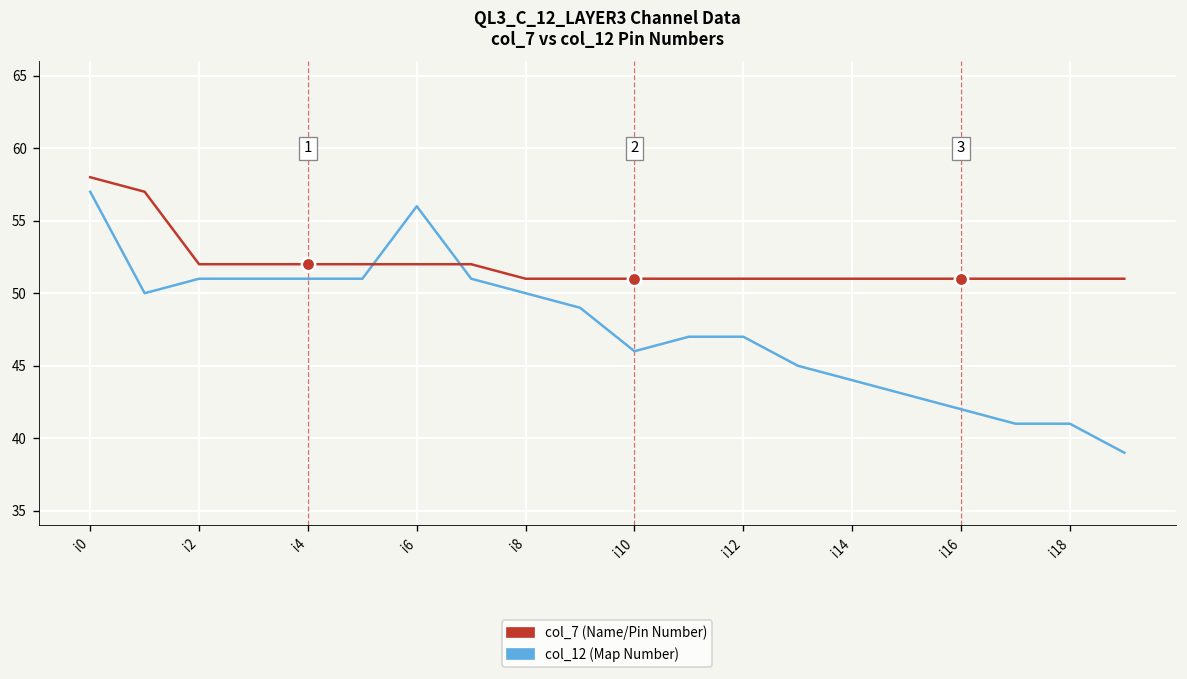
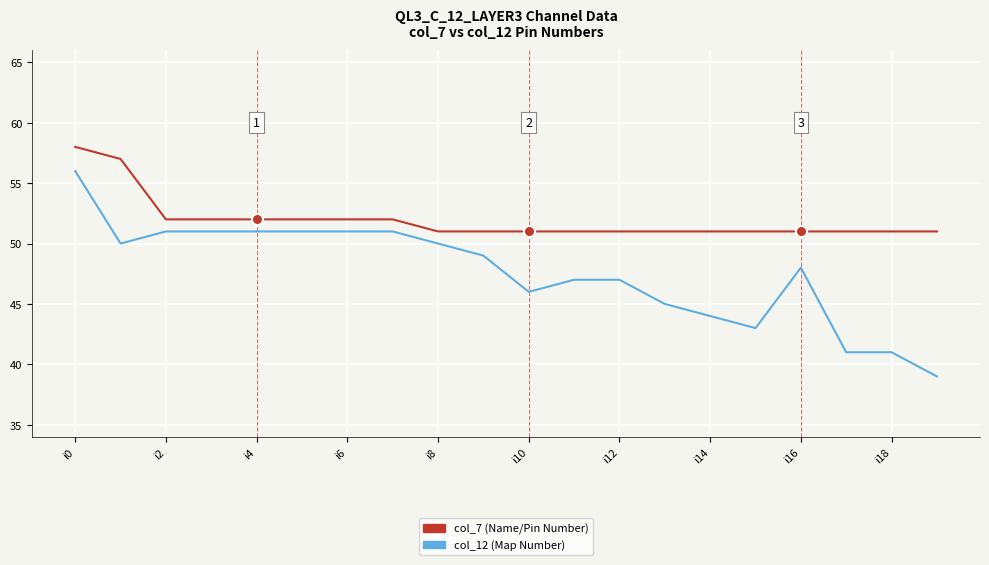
col_12 (Map Number), i0: 57 -> 56
col_12 (Map Number), i6: 56 -> 51
col_12 (Map Number), i16: 42 -> 48
